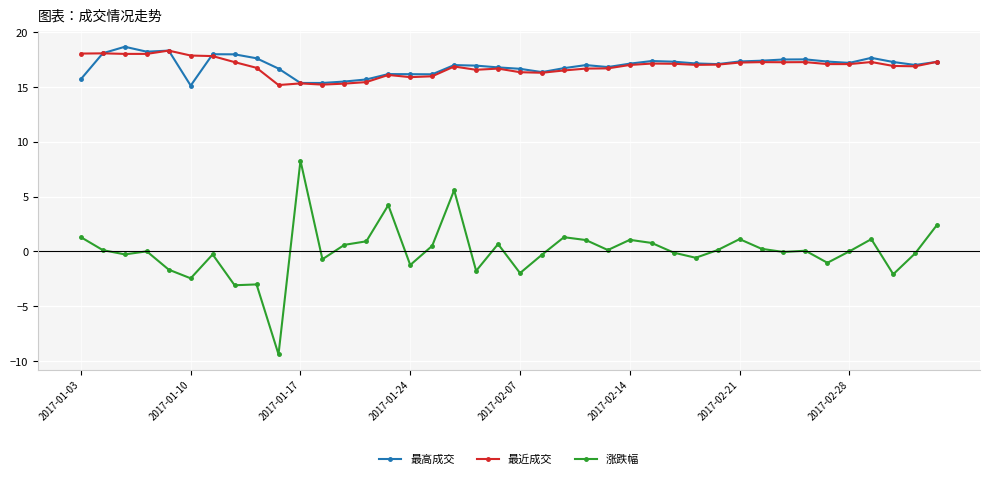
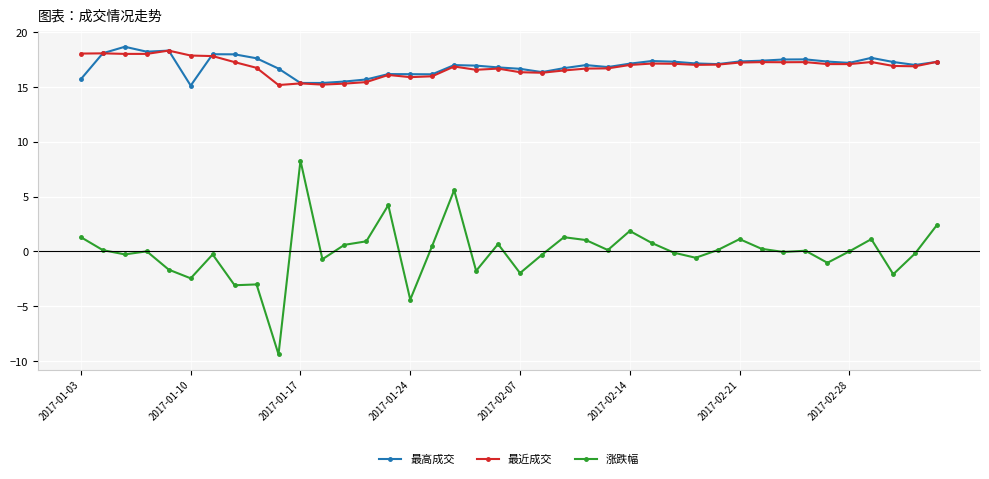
涨跌幅, 2017-01-24: -1.2 -> -4.4
涨跌幅, 2017-02-14: 1.1 -> 1.9
